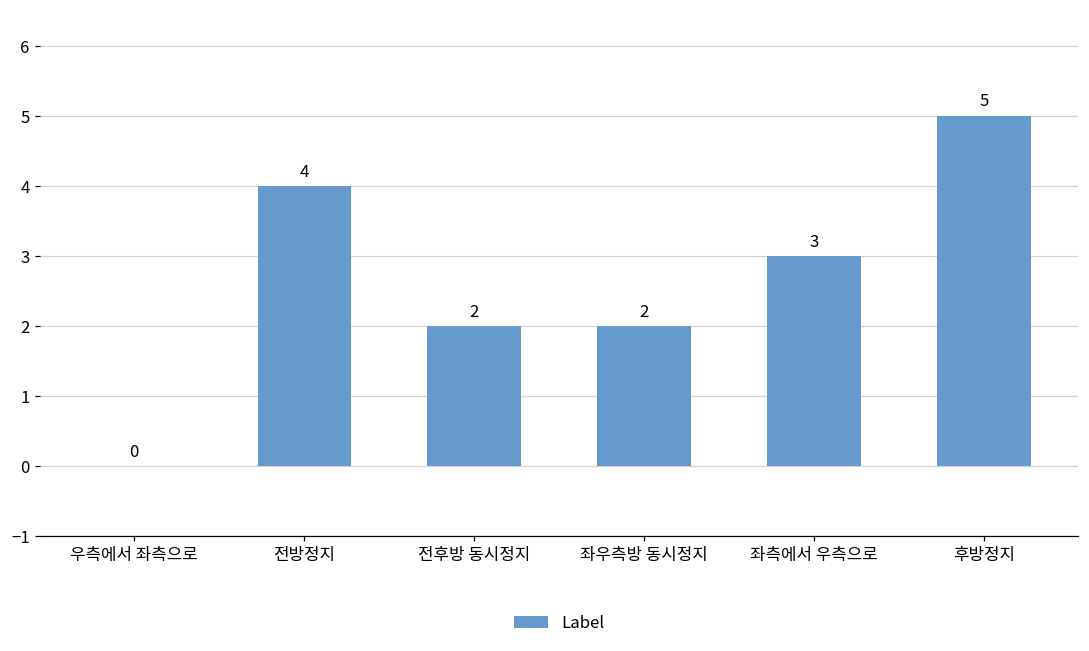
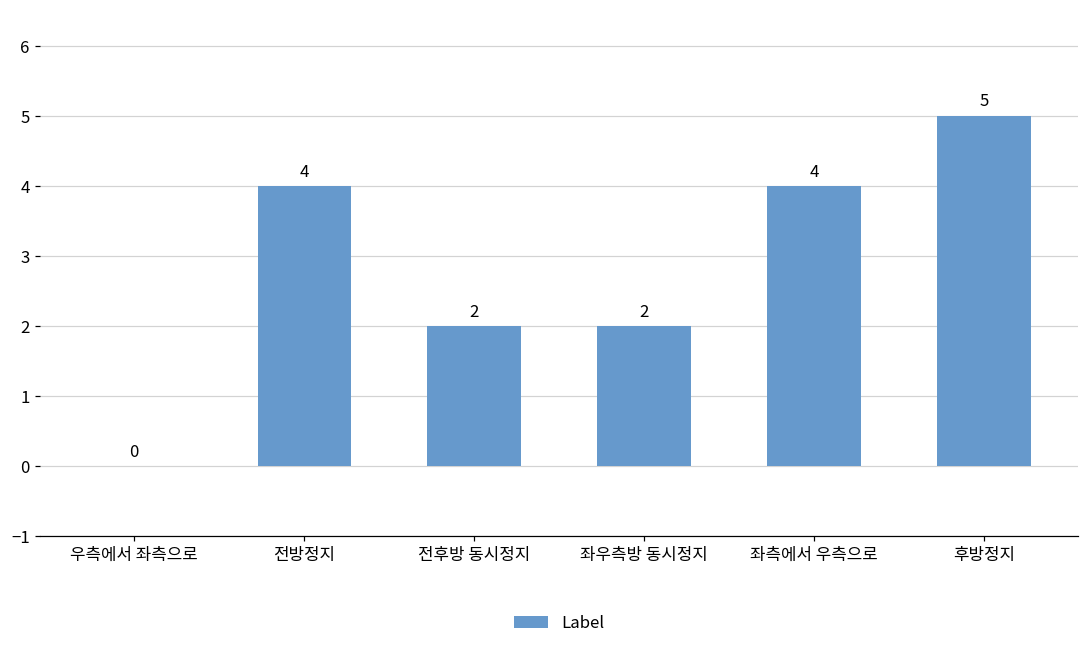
좌측에서 우측으로: 3 -> 4
